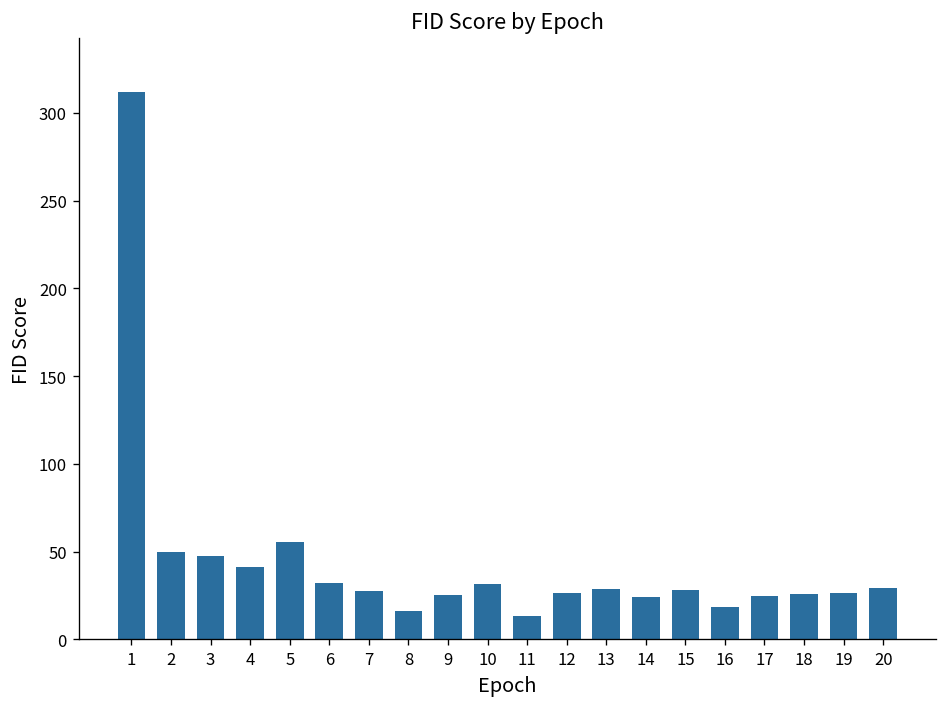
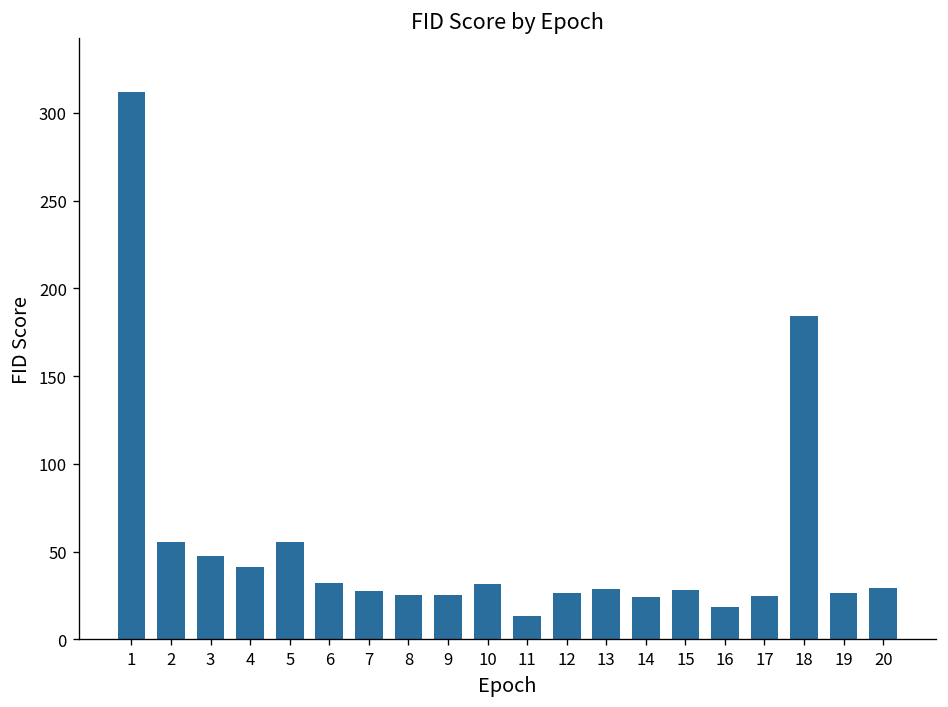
2: 50 -> 56
8: 16 -> 25
18: 26 -> 184
